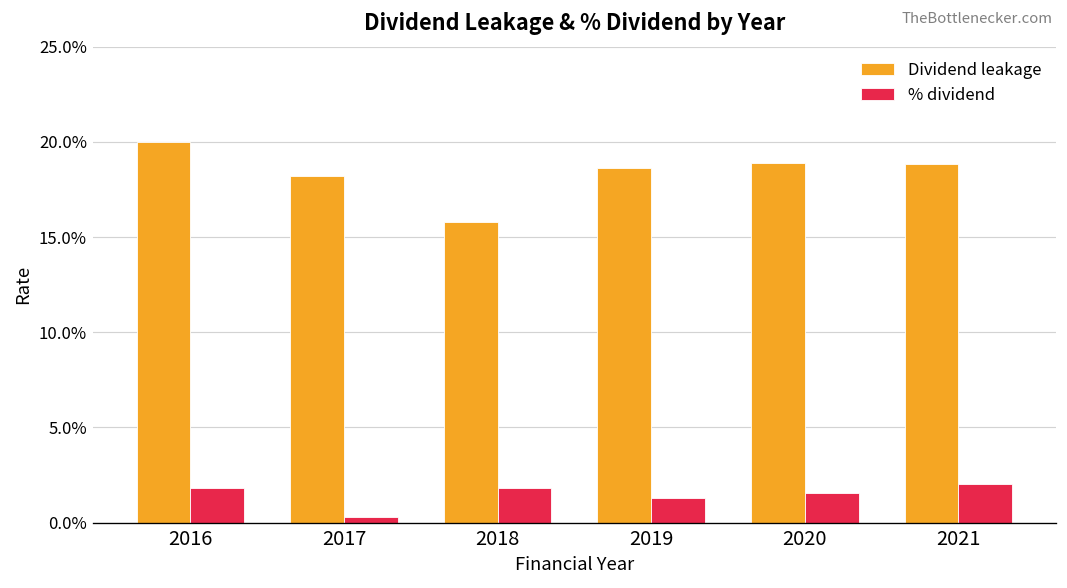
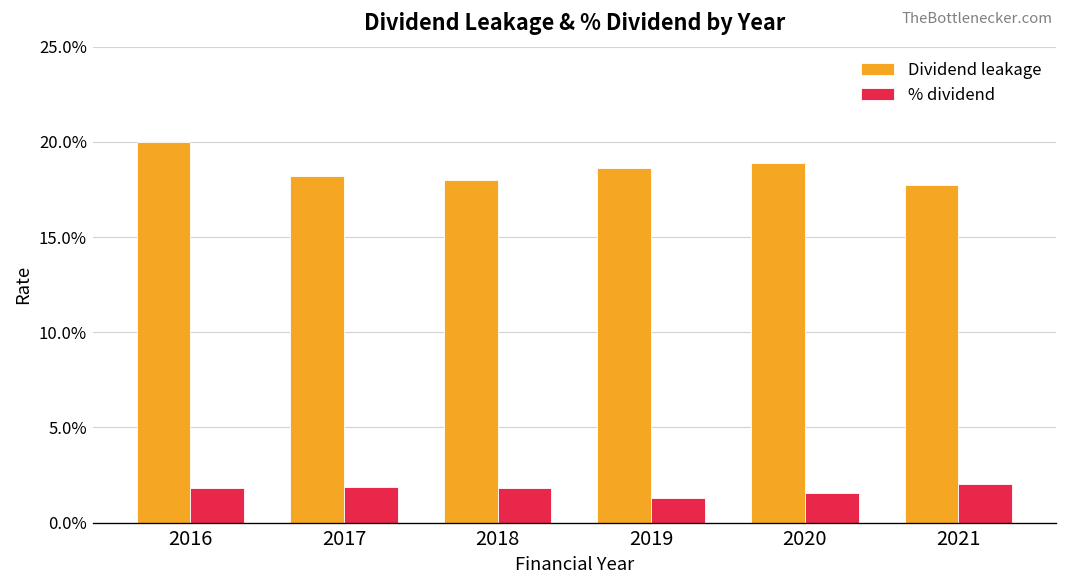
% dividend, 2017: 0.3% -> 1.9%
Dividend leakage, 2018: 15.8% -> 18.0%
Dividend leakage, 2021: 18.8% -> 17.7%
